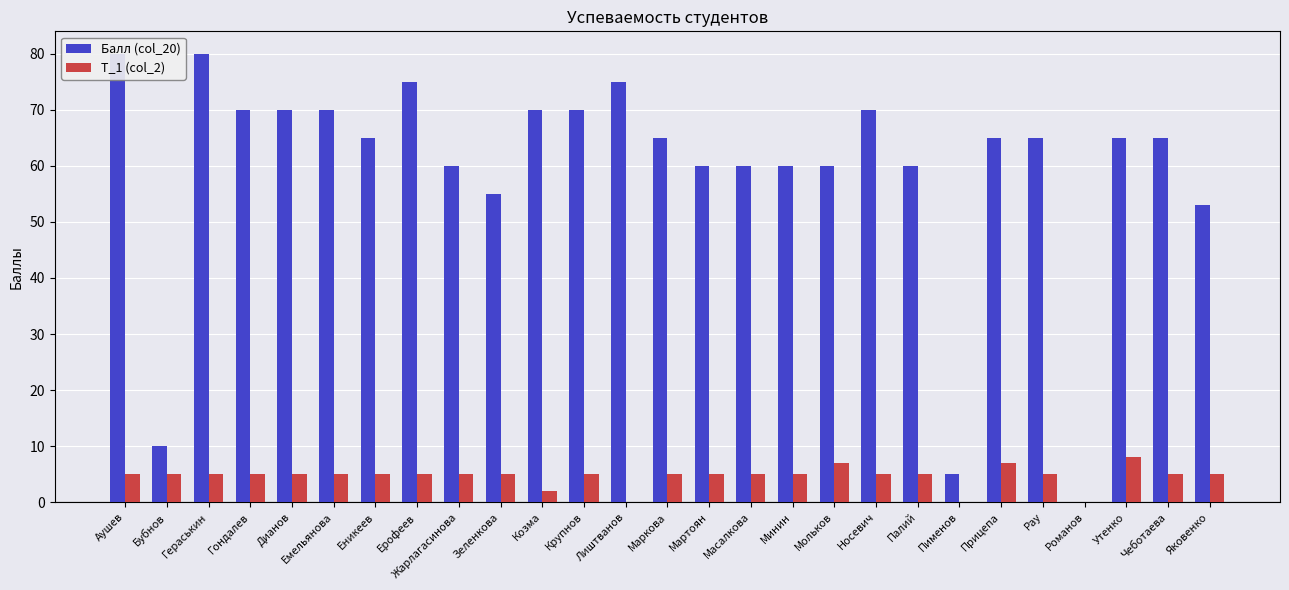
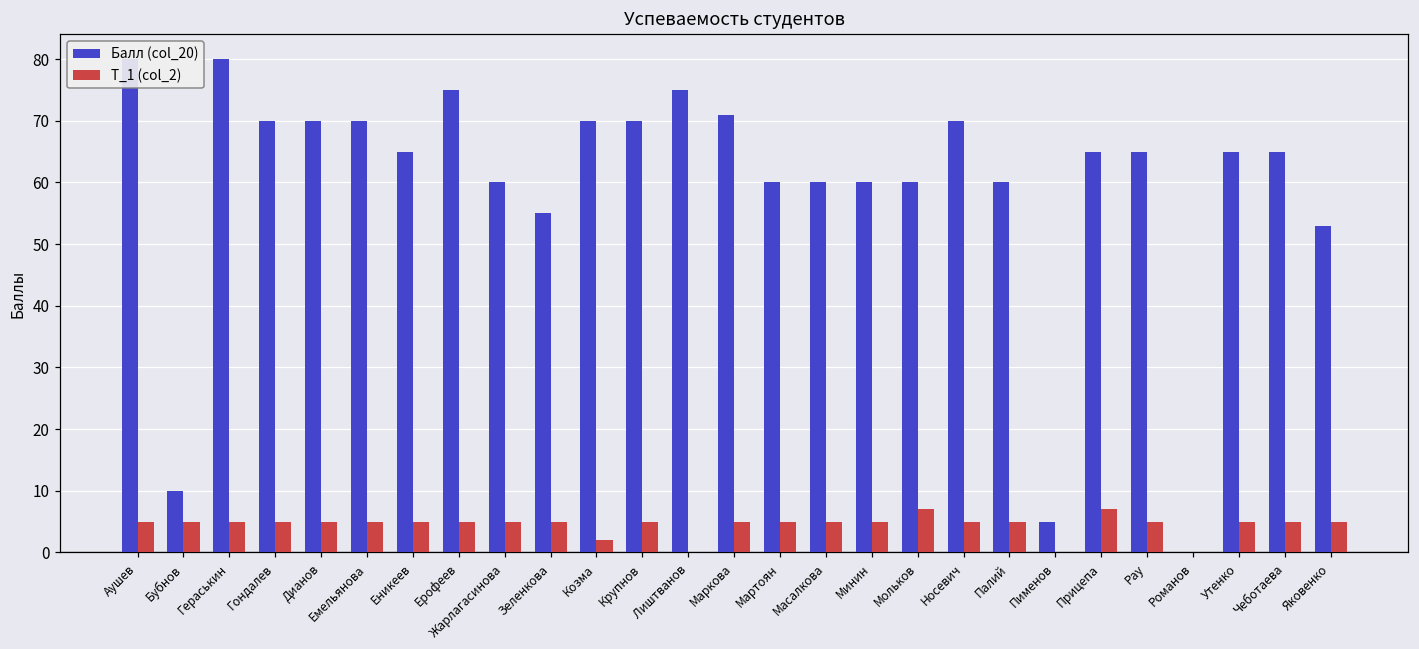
Балл (col_20), Маркова: 65 -> 71
Т_1 (col_2), Утенко: 8 -> 5
